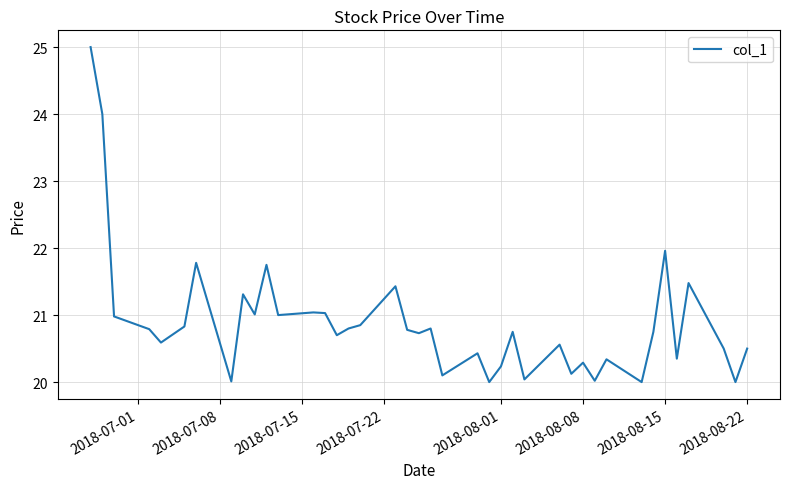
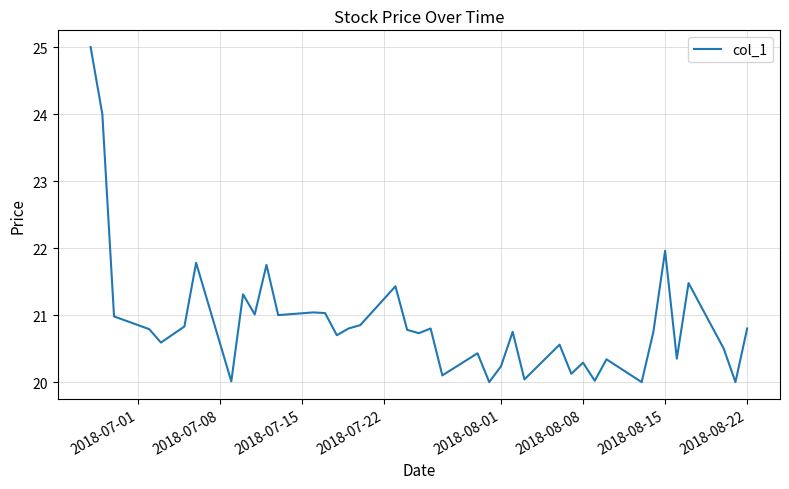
2018-08-22: 20.5 -> 20.8
